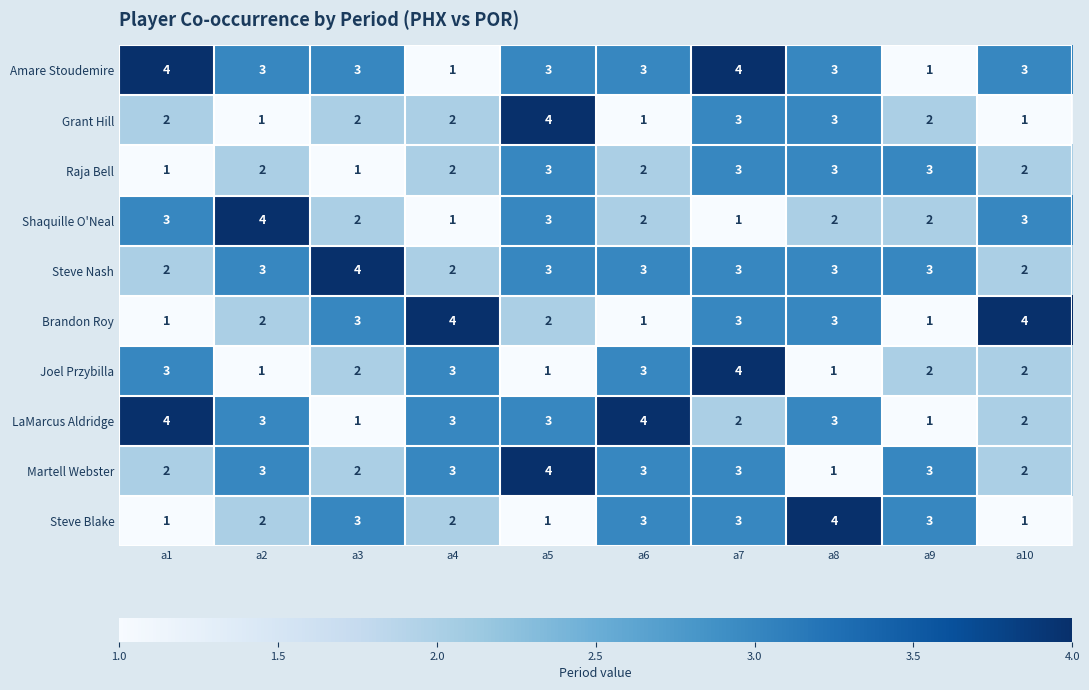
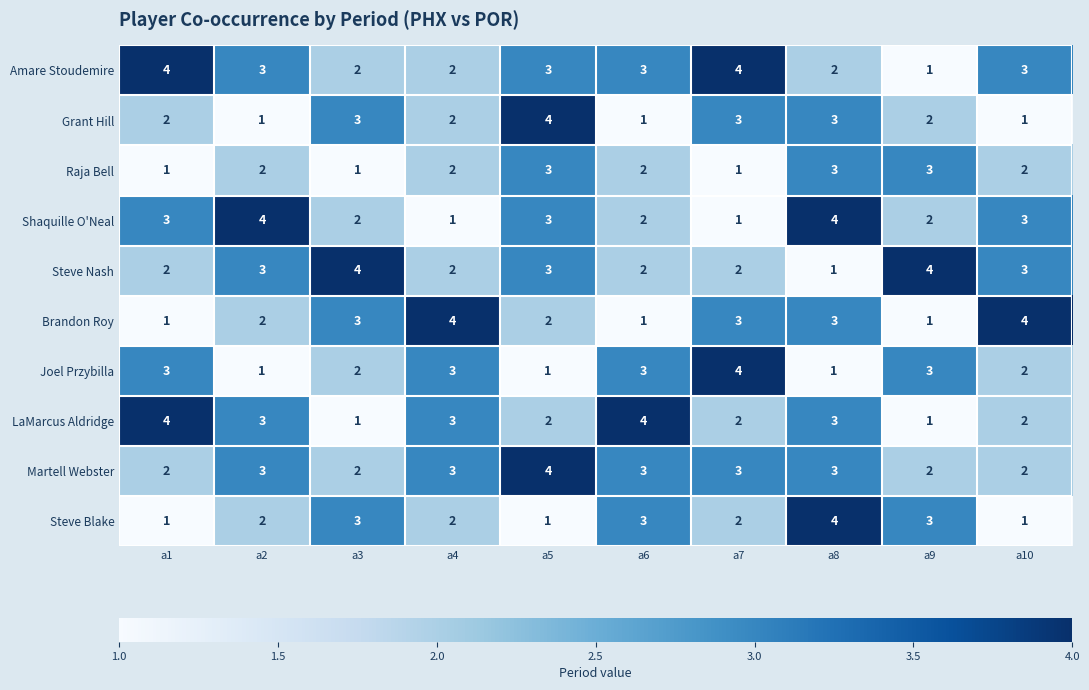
Amare Stoudemire, a3: 3 -> 2
Amare Stoudemire, a4: 1 -> 2
Amare Stoudemire, a8: 3 -> 2
Grant Hill, a3: 2 -> 3
Raja Bell, a7: 3 -> 1
Shaquille O'Neal, a8: 2 -> 4
Steve Nash, a6: 3 -> 2
Steve Nash, a7: 3 -> 2
Steve Nash, a8: 3 -> 1
Steve Nash, a9: 3 -> 4
Steve Nash, a10: 2 -> 3
Joel Przybilla, a9: 2 -> 3
LaMarcus Aldridge, a5: 3 -> 2
Martell Webster, a8: 1 -> 3
Martell Webster, a9: 3 -> 2
Steve Blake, a7: 3 -> 2
